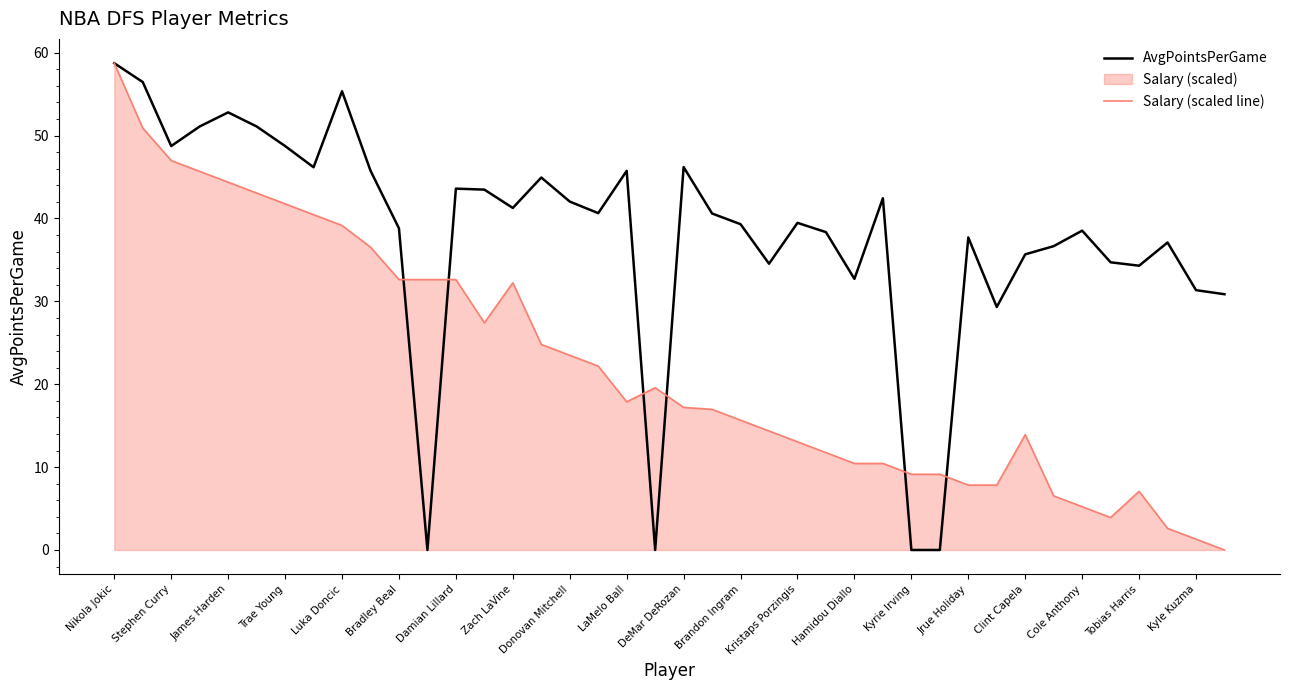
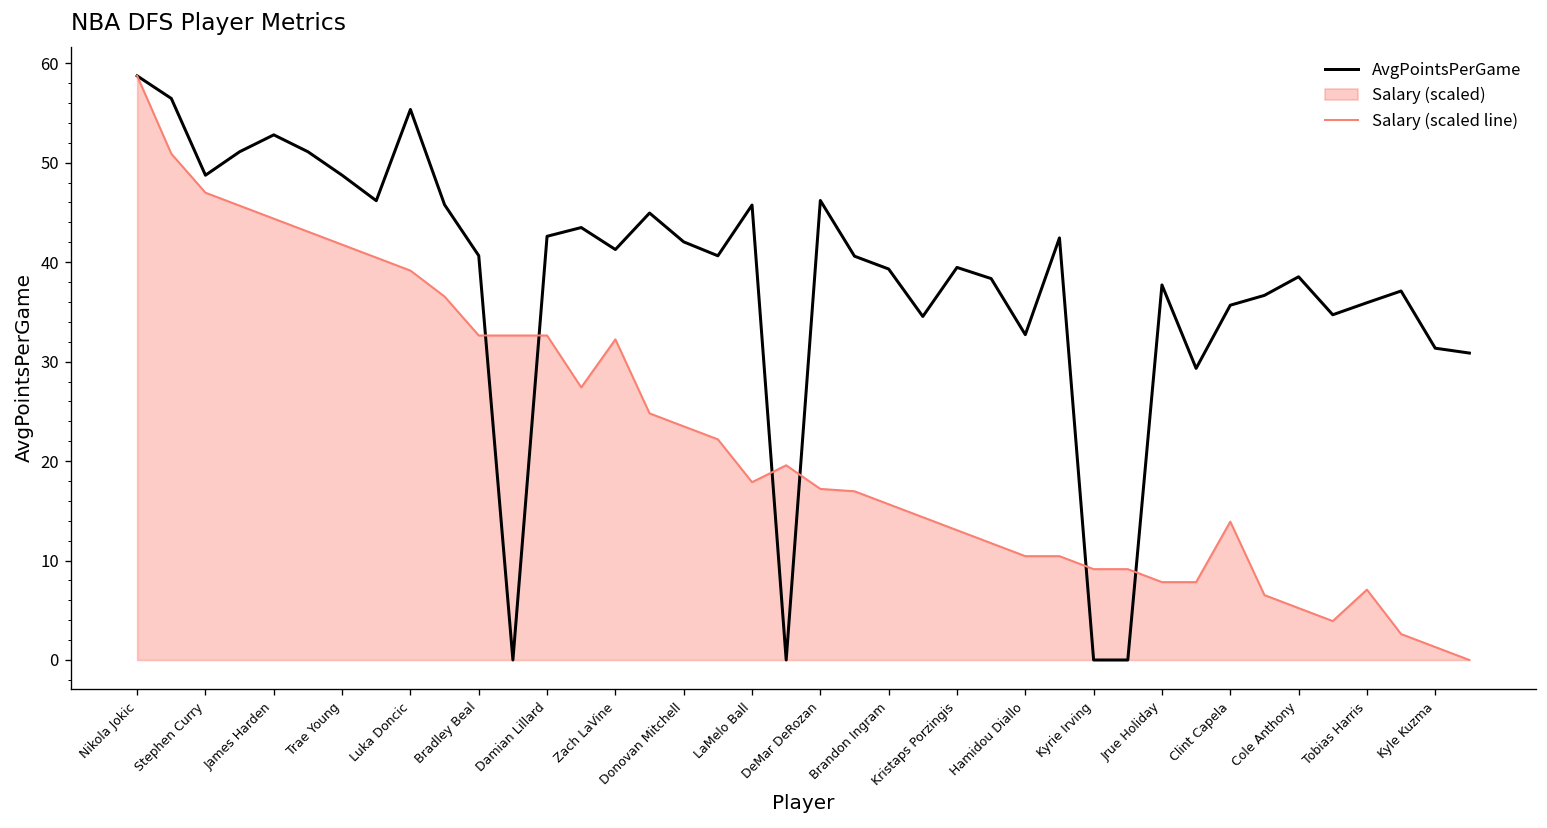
AvgPointsPerGame, Bradley Beal: 39 -> 41
AvgPointsPerGame, Damian Lillard: 44 -> 43
AvgPointsPerGame, Tobias Harris: 34 -> 36
